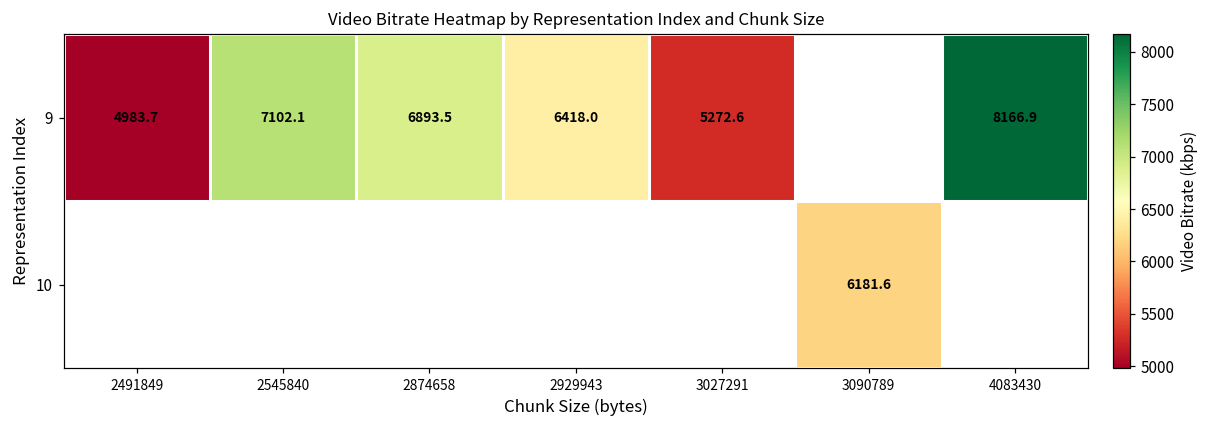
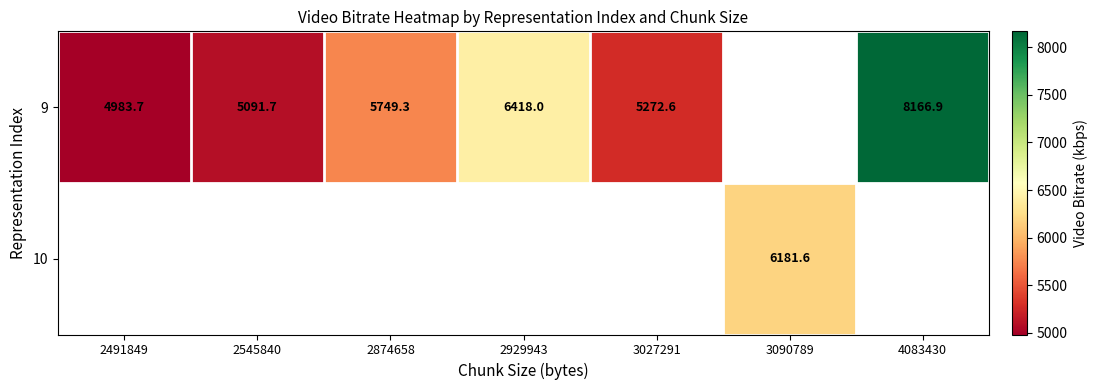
9, 2545840: 7102.1 -> 5091.7
9, 2874658: 6893.5 -> 5749.3
